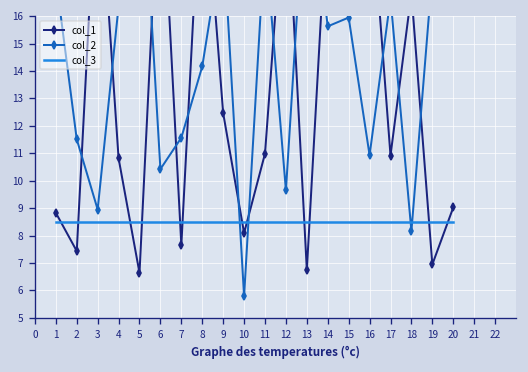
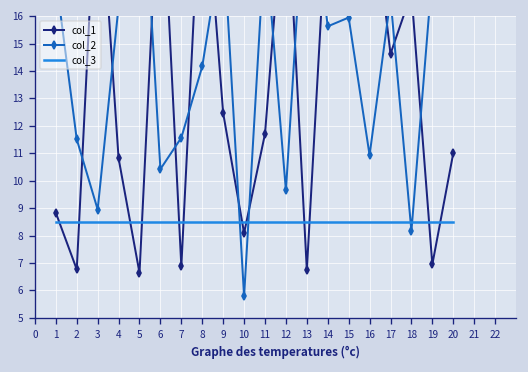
col_1, 2: 7.4 -> 6.8
col_1, 7: 7.6 -> 6.9
col_1, 11: 11.0 -> 11.7
col_1, 17: 10.9 -> 14.6
col_1, 20: 9.0 -> 11.0
